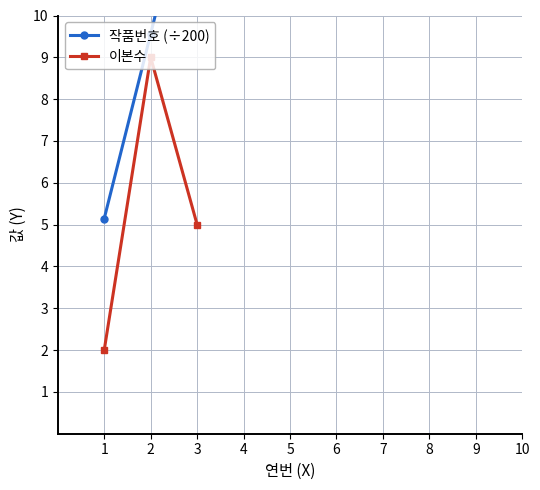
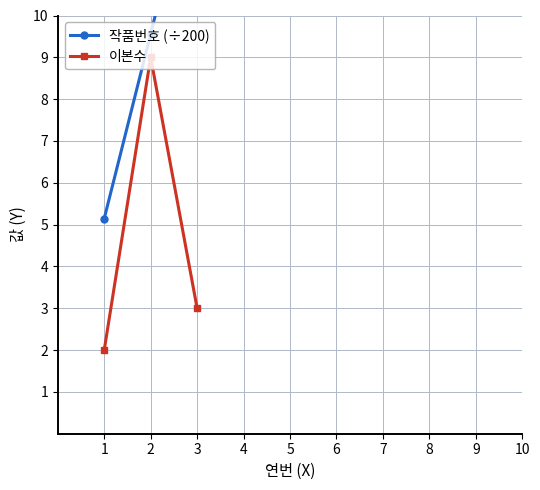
이본수, 3: 5 -> 3
